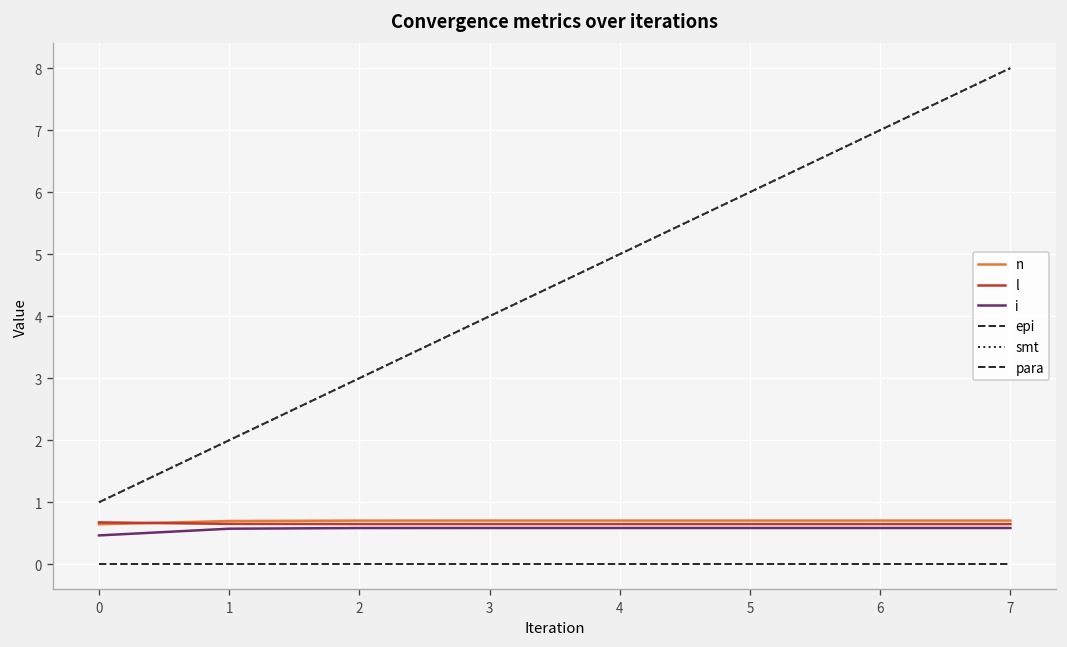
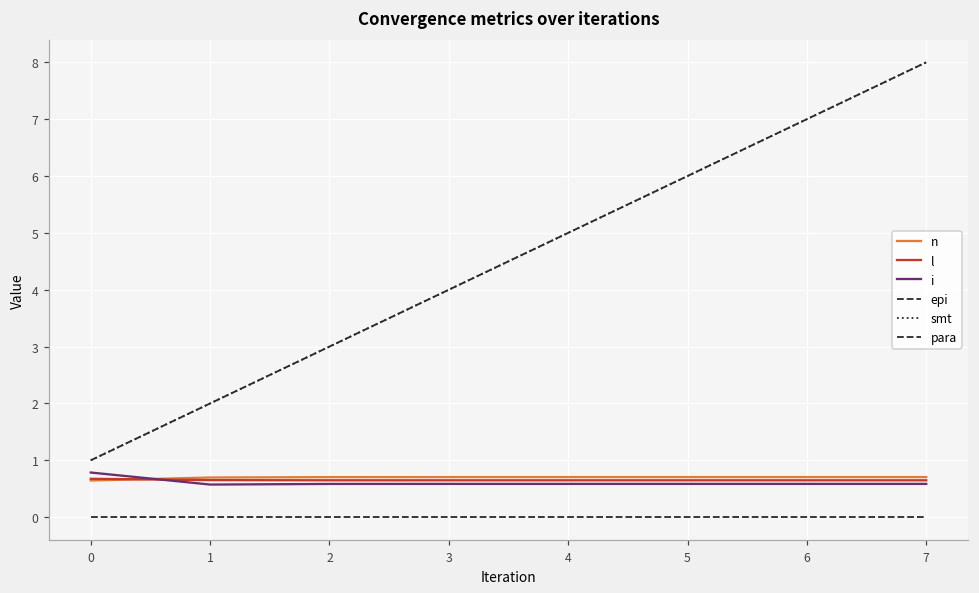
i, 0: 0.5 -> 0.8
